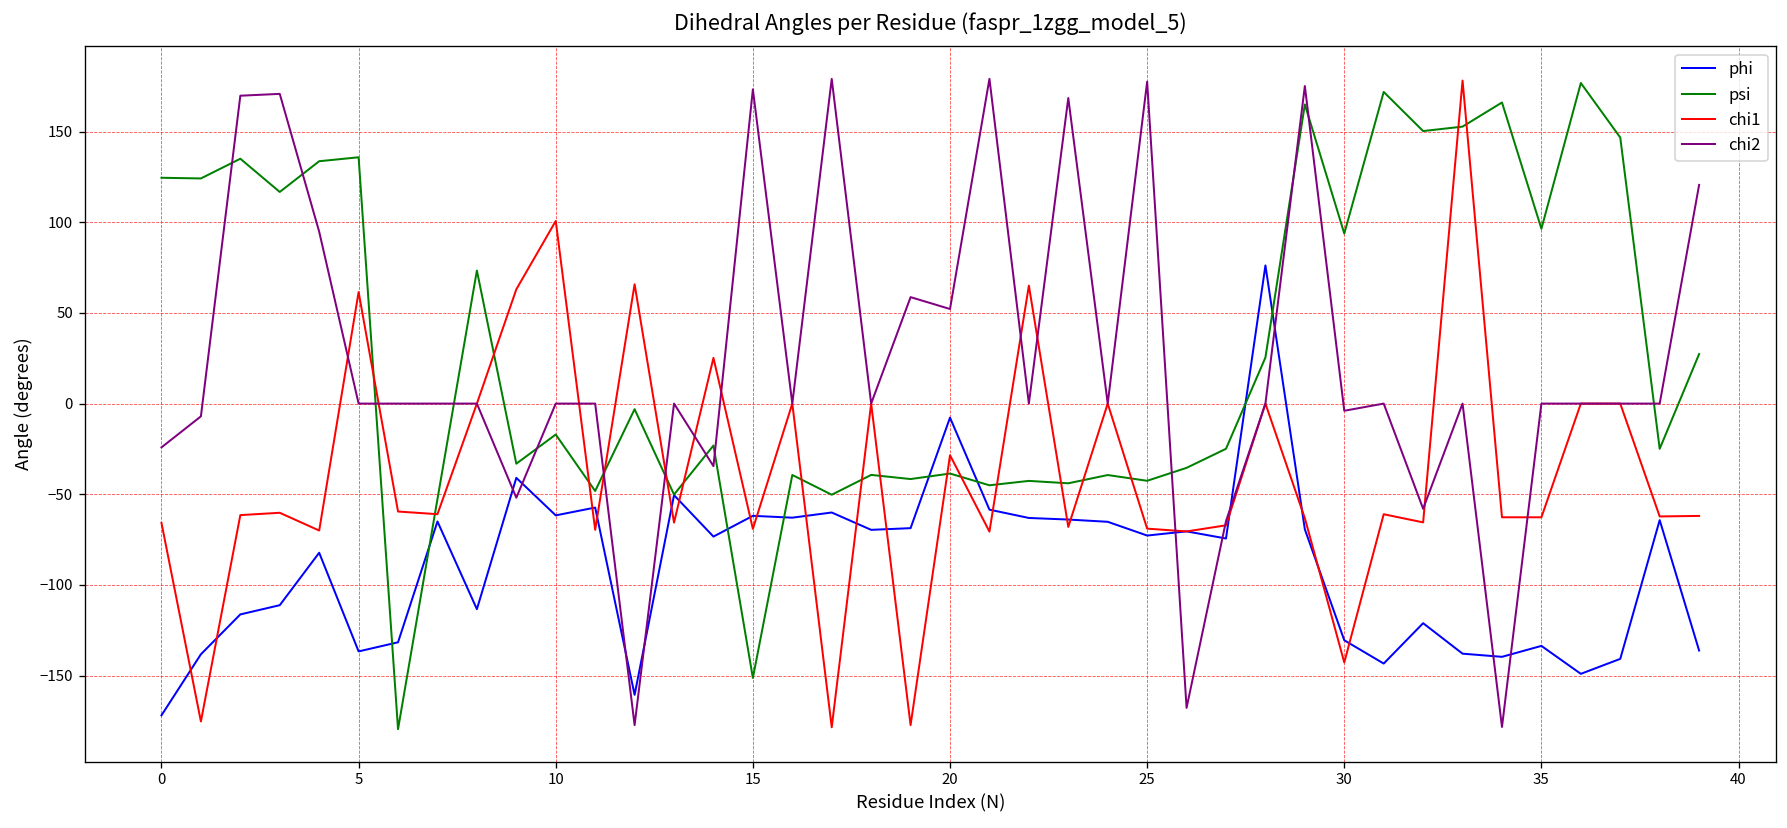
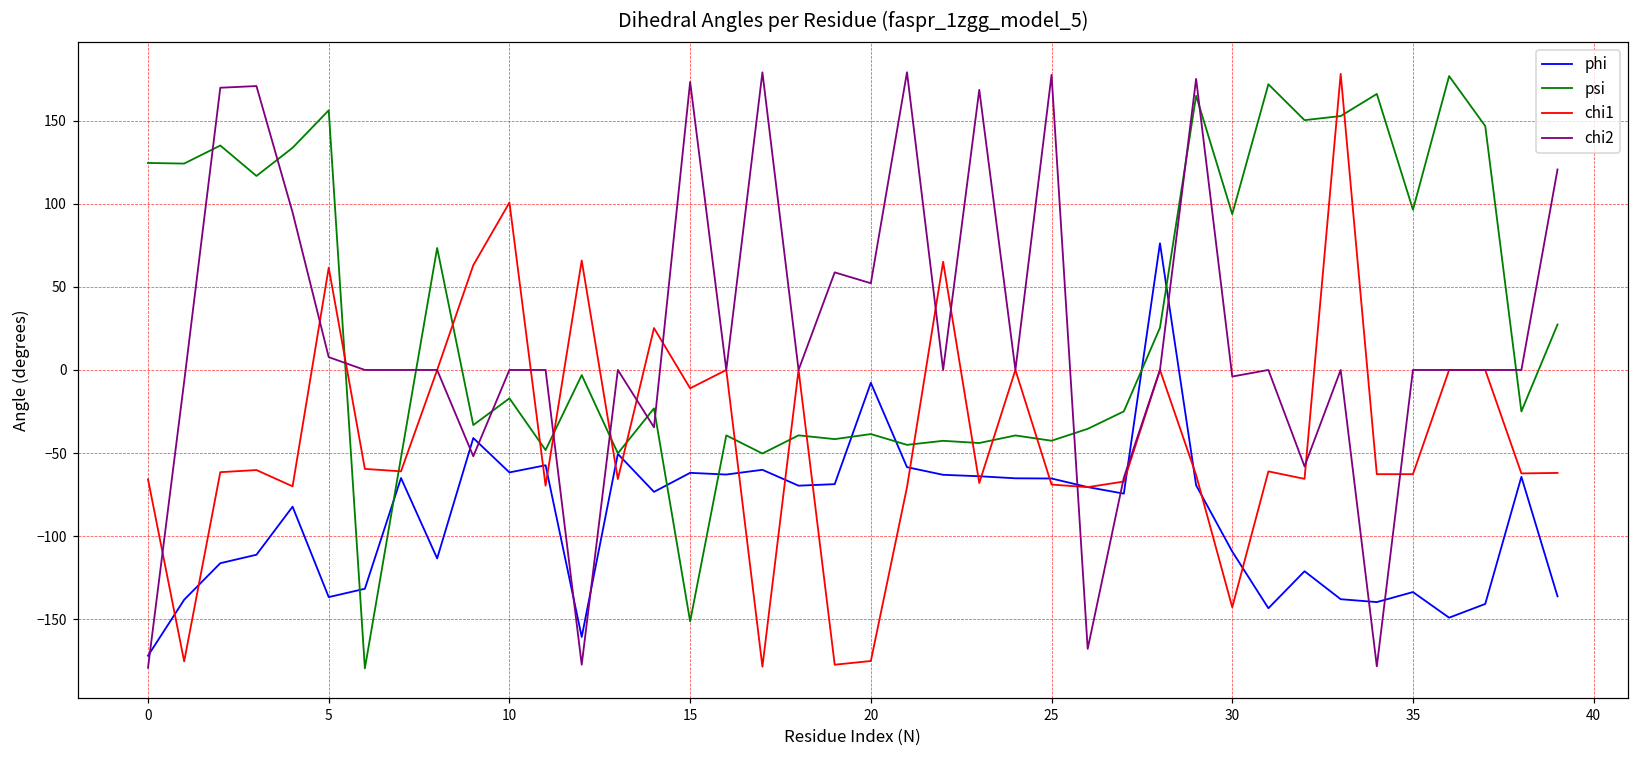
chi2, 0: -24 -> -179
psi, 5: 136 -> 156
chi2, 5: 0 -> 8
chi1, 15: -69 -> -11
chi1, 20: -28 -> -175
phi, 25: -73 -> -65
phi, 30: -131 -> -109
